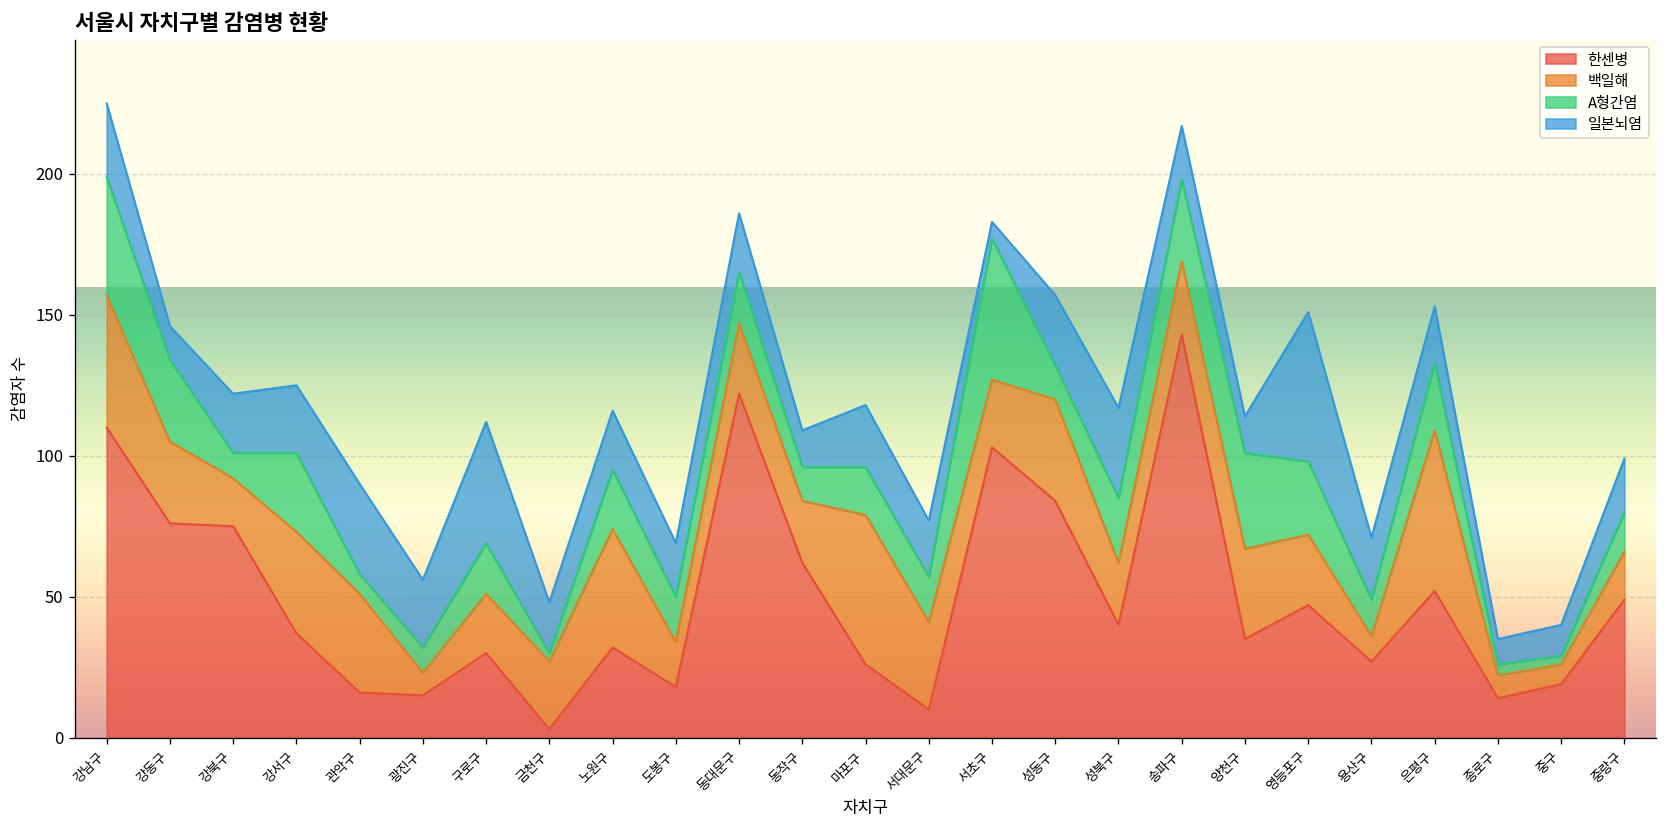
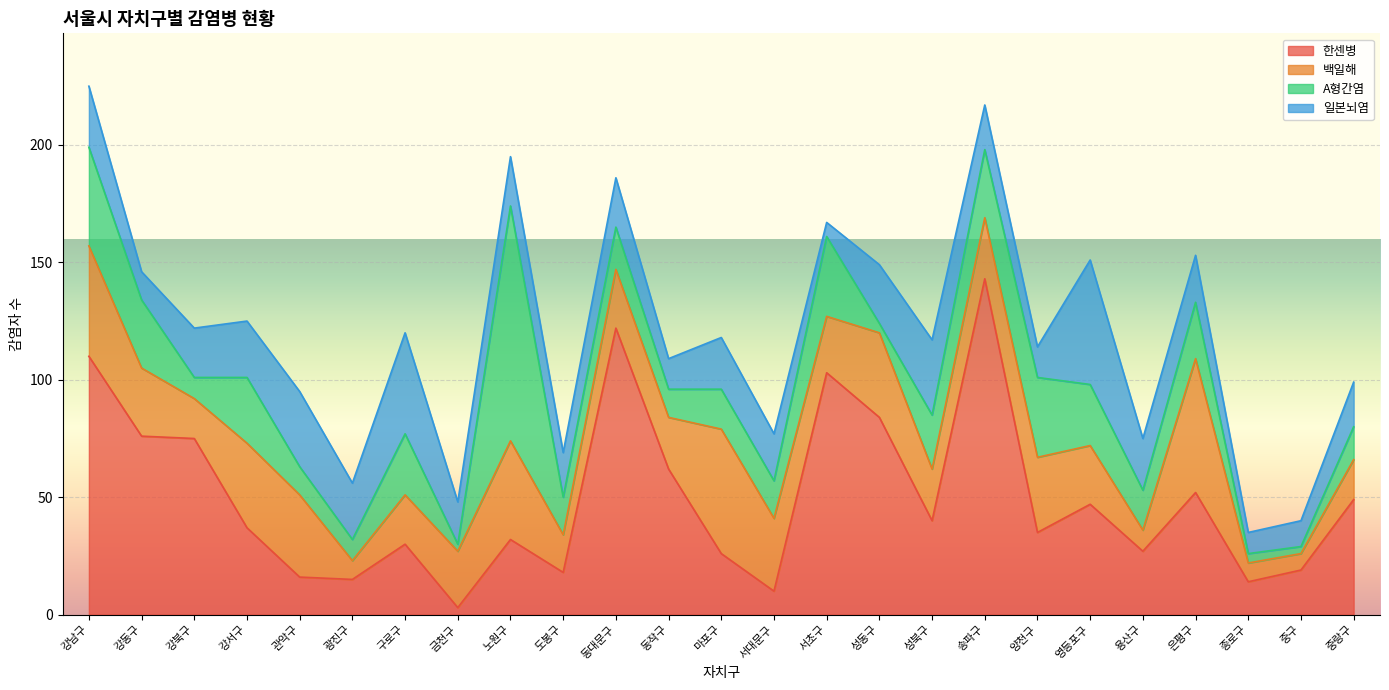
A형간염, 관악구: 7 -> 12
A형간염, 구로구: 18 -> 26
A형간염, 노원구: 21 -> 100
A형간염, 서초구: 50 -> 34
A형간염, 성동구: 12 -> 4
A형간염, 용산구: 13 -> 17
